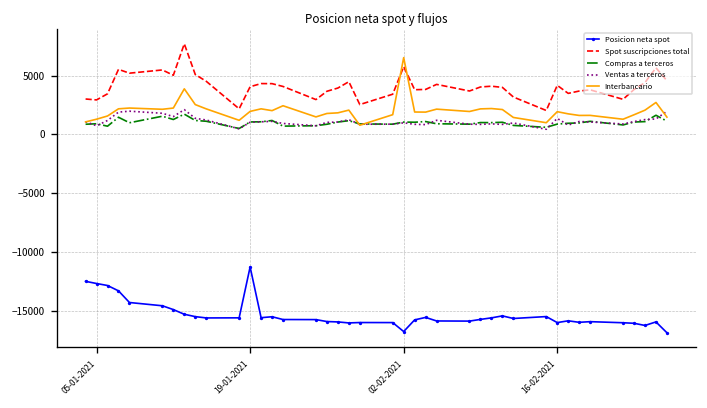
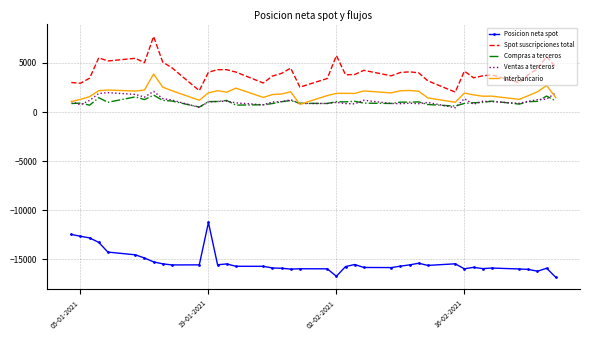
Interbancario, 02-02-2021: 7000 -> 2000
